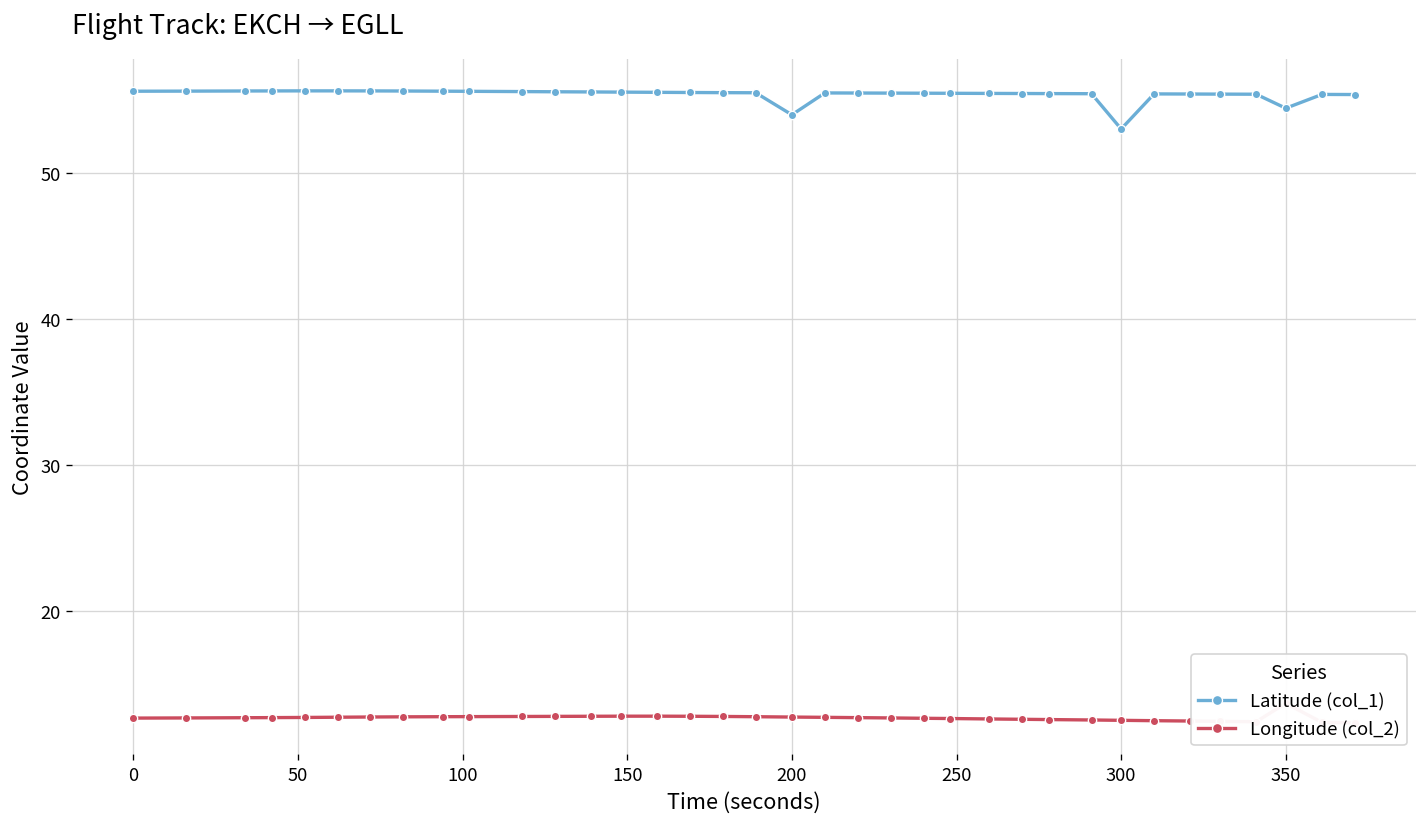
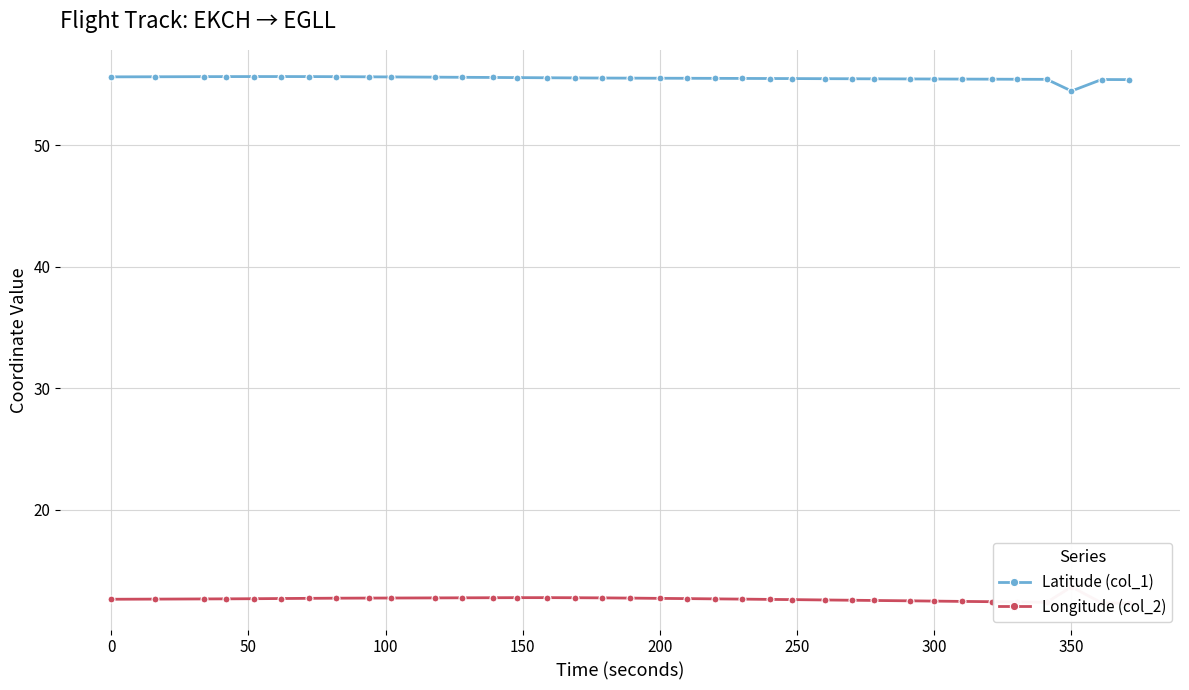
Latitude (col_1), 200: 54.0 -> 55.5
Latitude (col_1), 300: 53.0 -> 55.4
